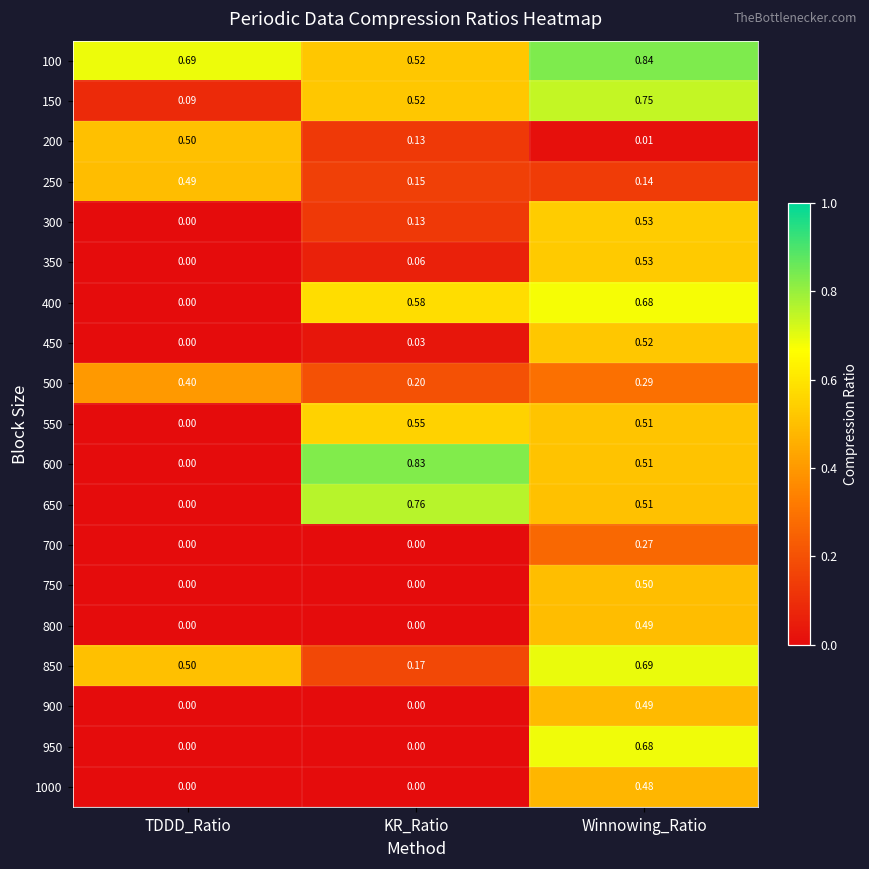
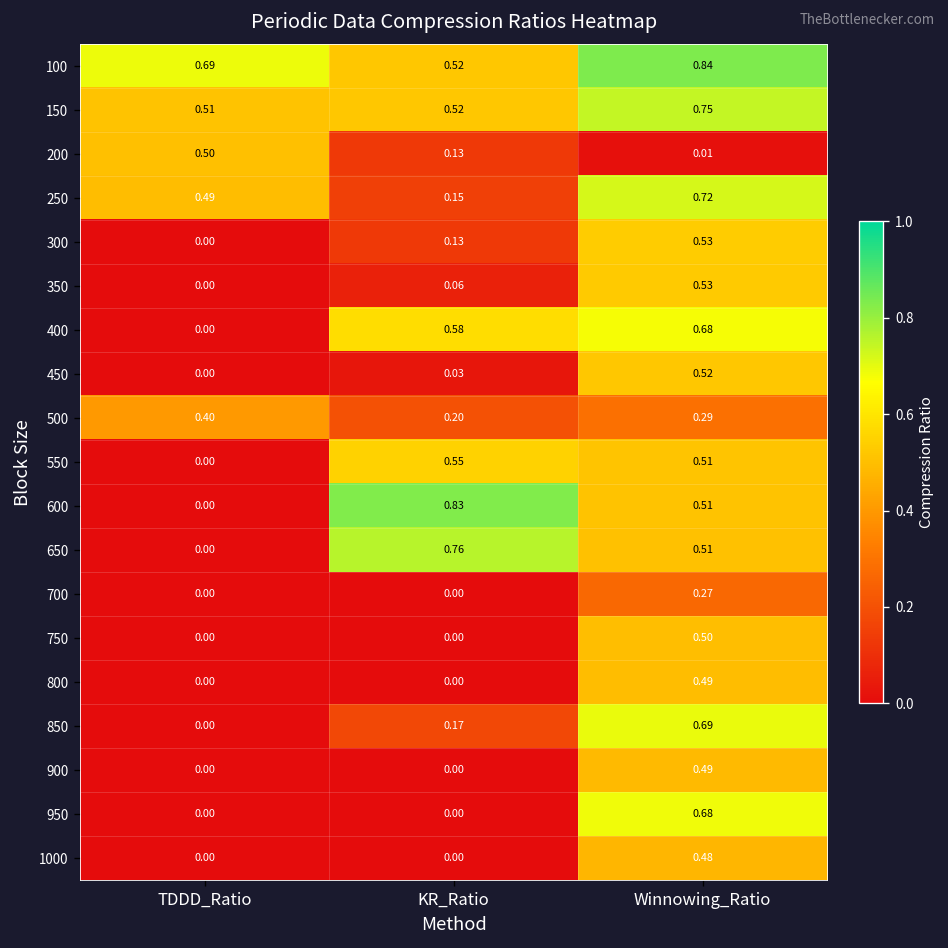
150, TDDD_Ratio: 0.09 -> 0.51
250, Winnowing_Ratio: 0.14 -> 0.72
850, TDDD_Ratio: 0.50 -> 0.00
